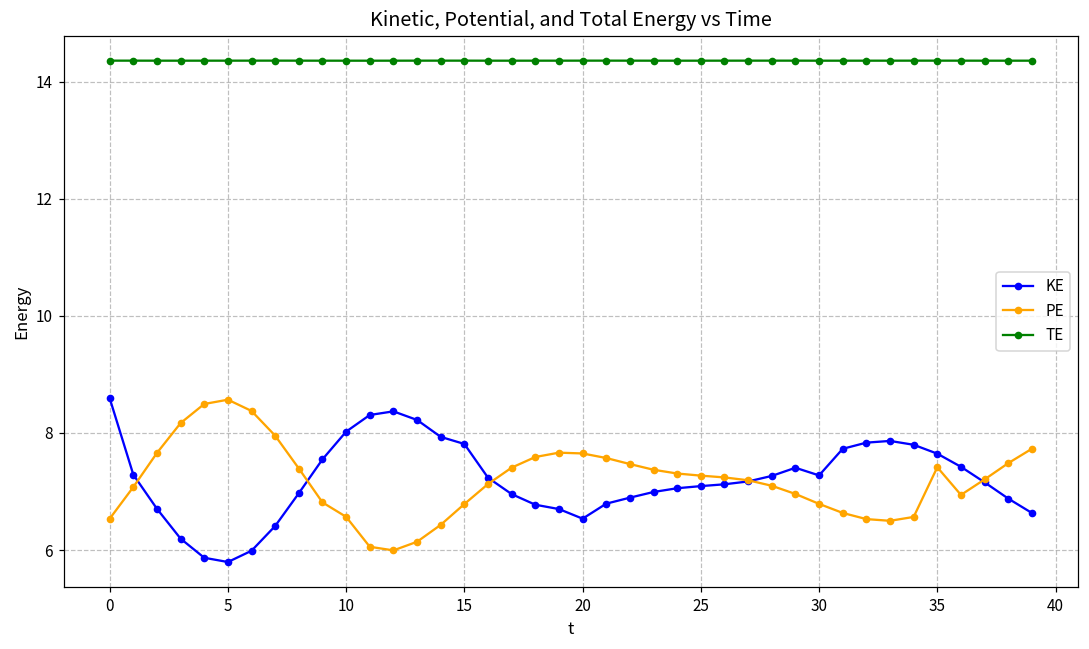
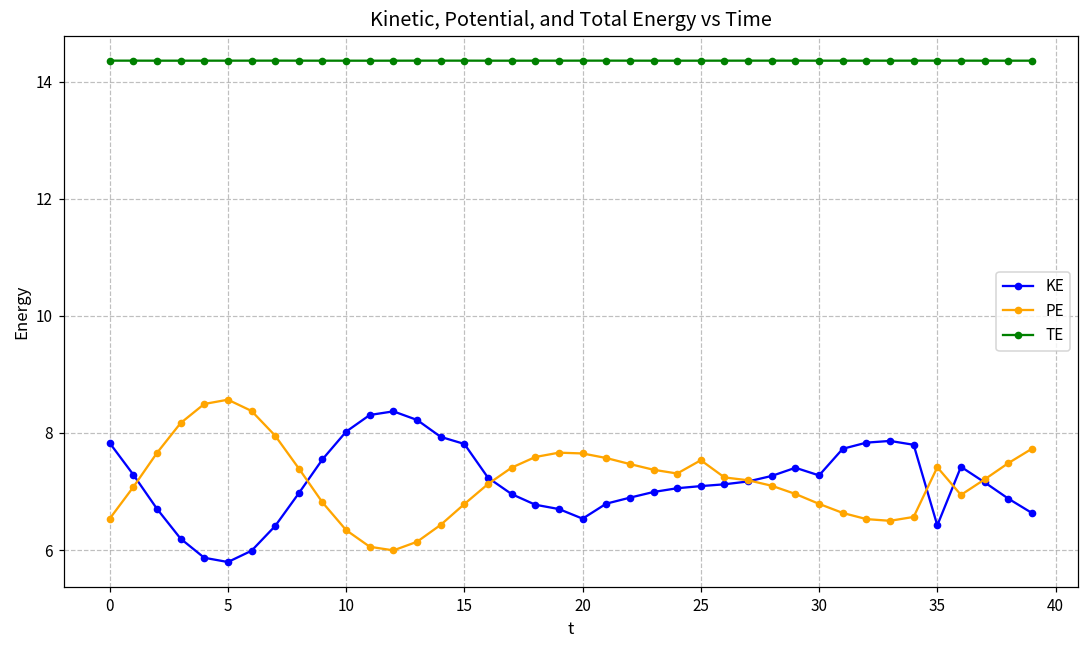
KE, 0: 8.6 -> 7.8
PE, 10: 6.6 -> 6.3
PE, 25: 7.3 -> 7.5
KE, 35: 7.6 -> 6.4
